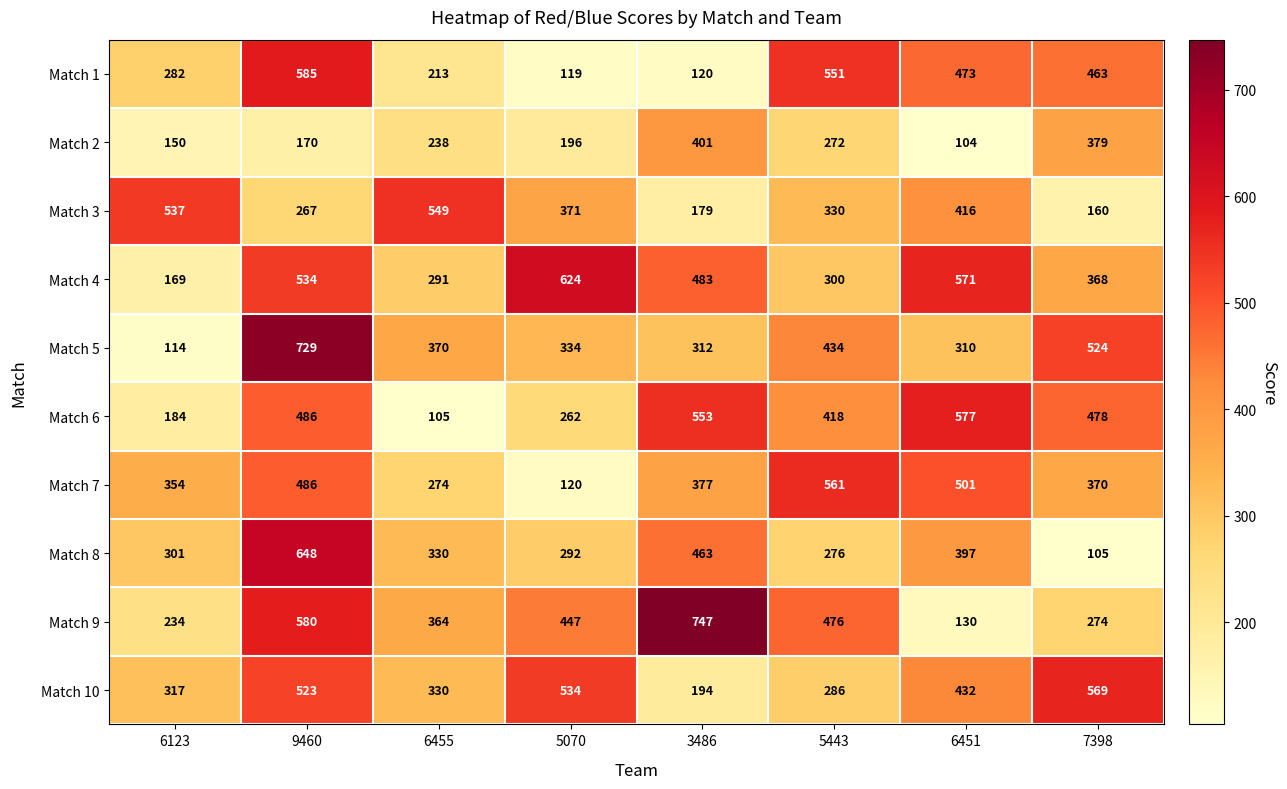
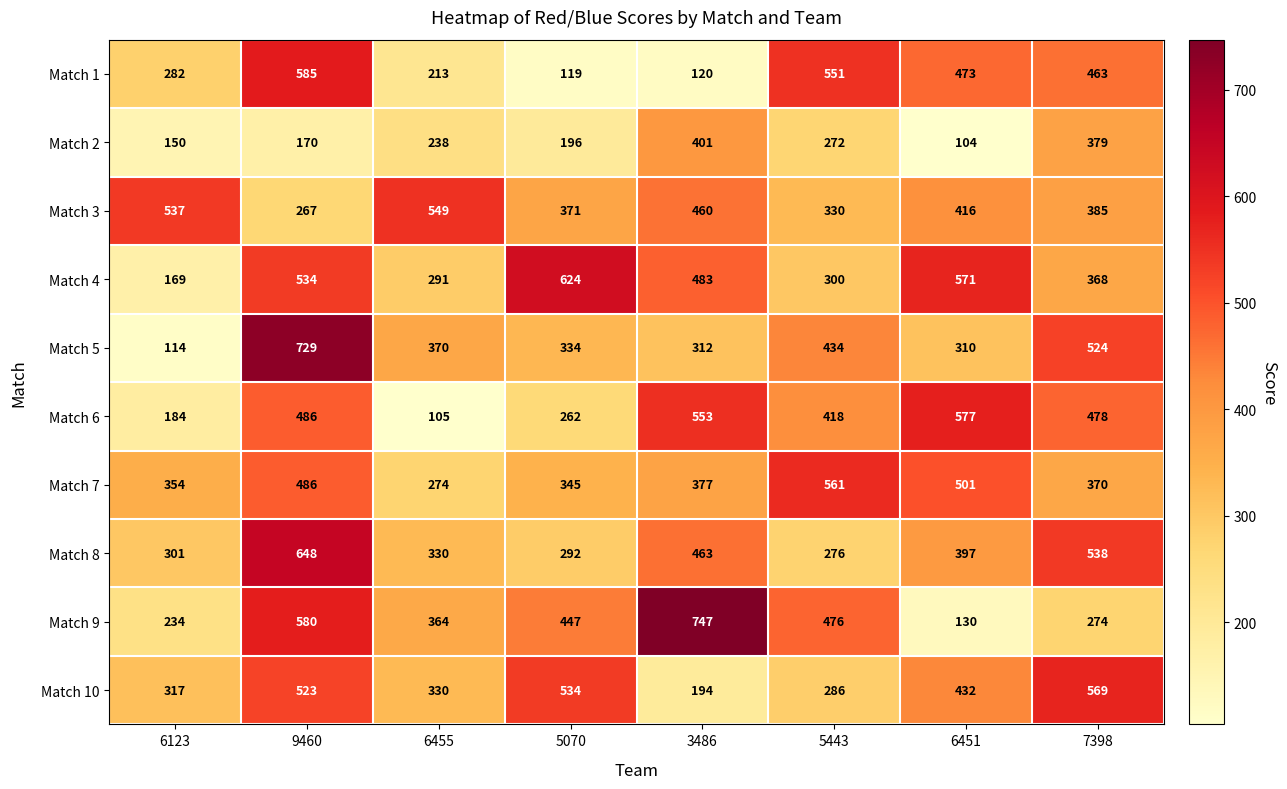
Match 3, 3486: 179 -> 460
Match 3, 7398: 160 -> 385
Match 7, 5070: 120 -> 345
Match 8, 7398: 105 -> 538
